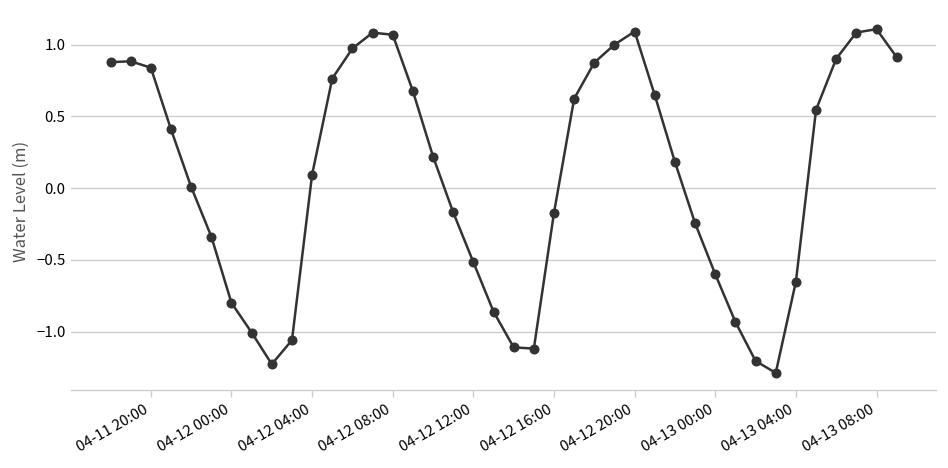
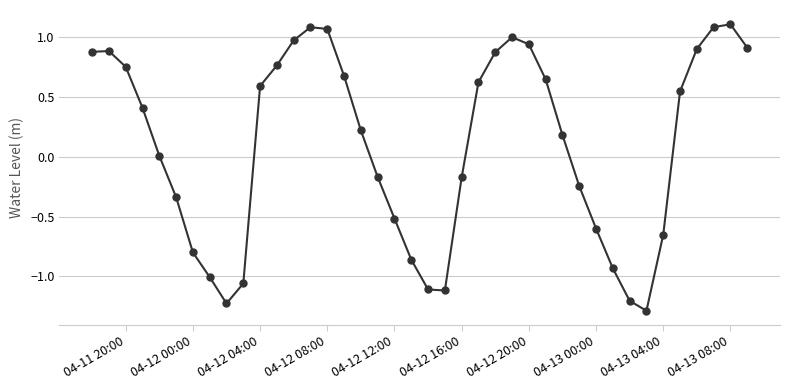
04-11 20:00: 0.84 -> 0.75
04-12 04:00: 0.09 -> 0.59
04-12 20:00: 1.09 -> 0.94
